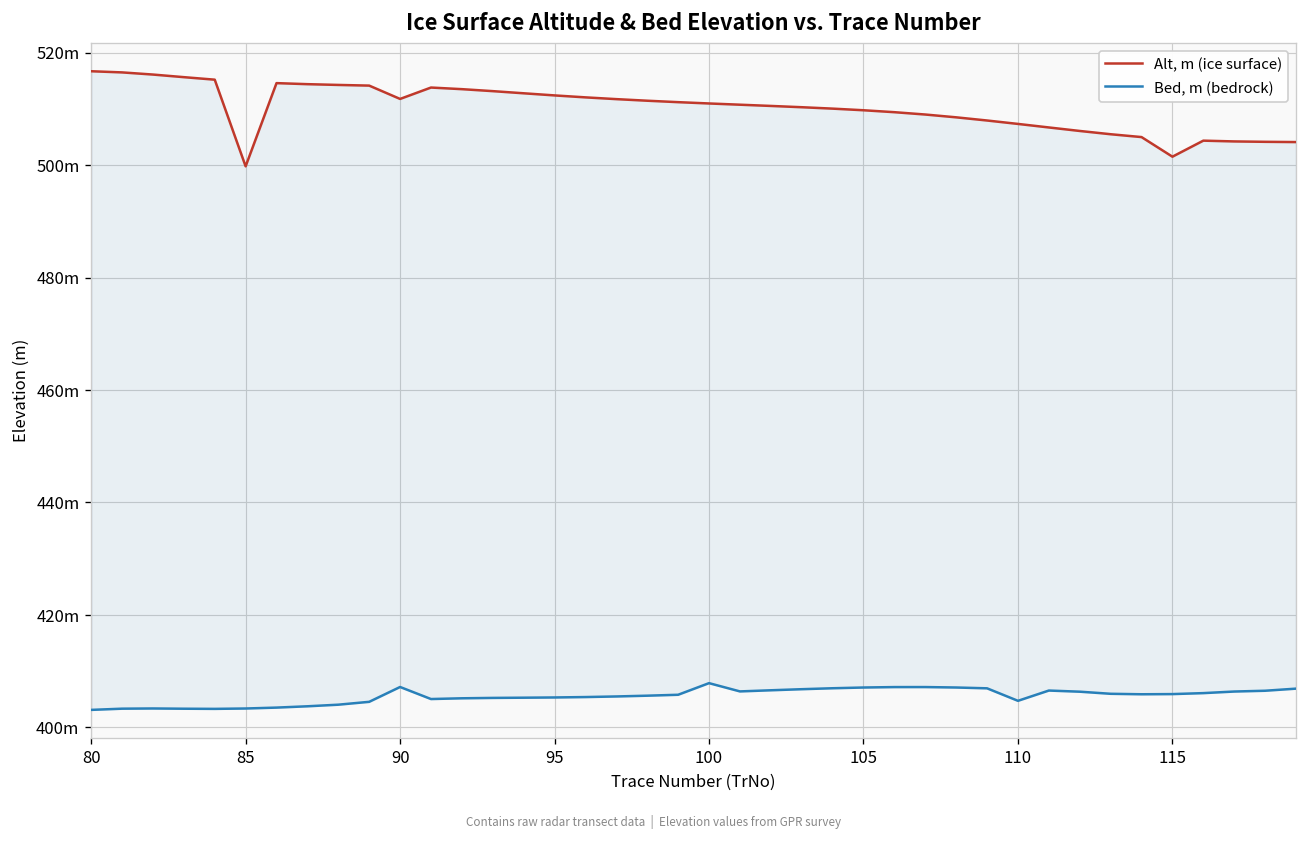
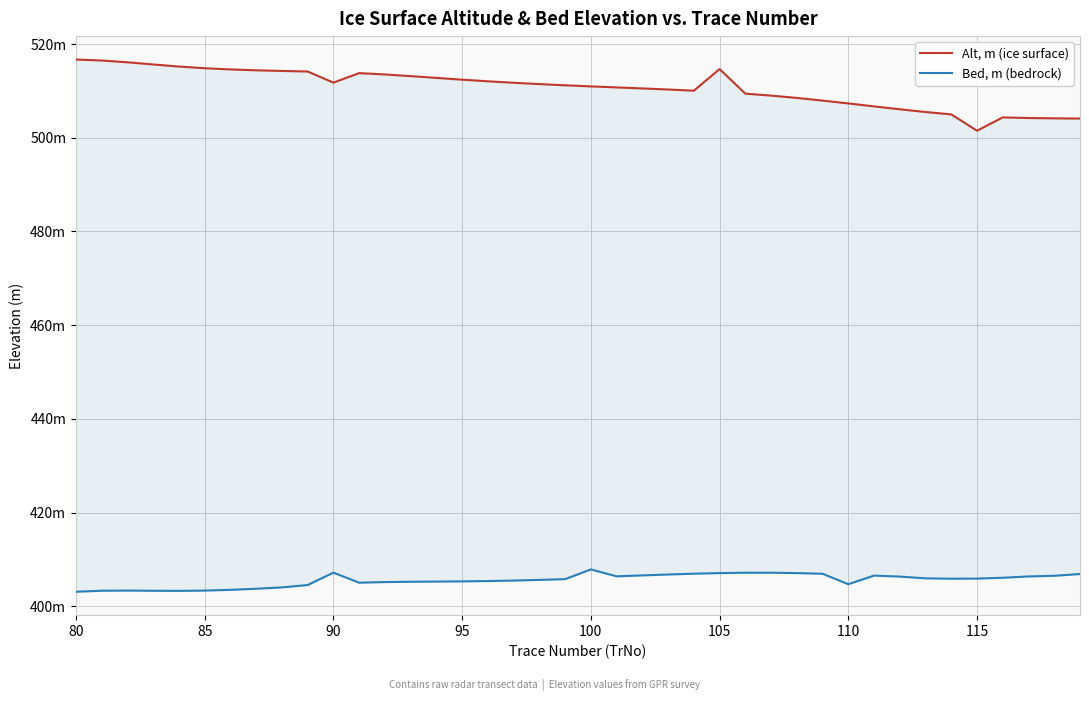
Alt, m (ice surface), 85: 500m -> 515m
Alt, m (ice surface), 105: 510m -> 515m
